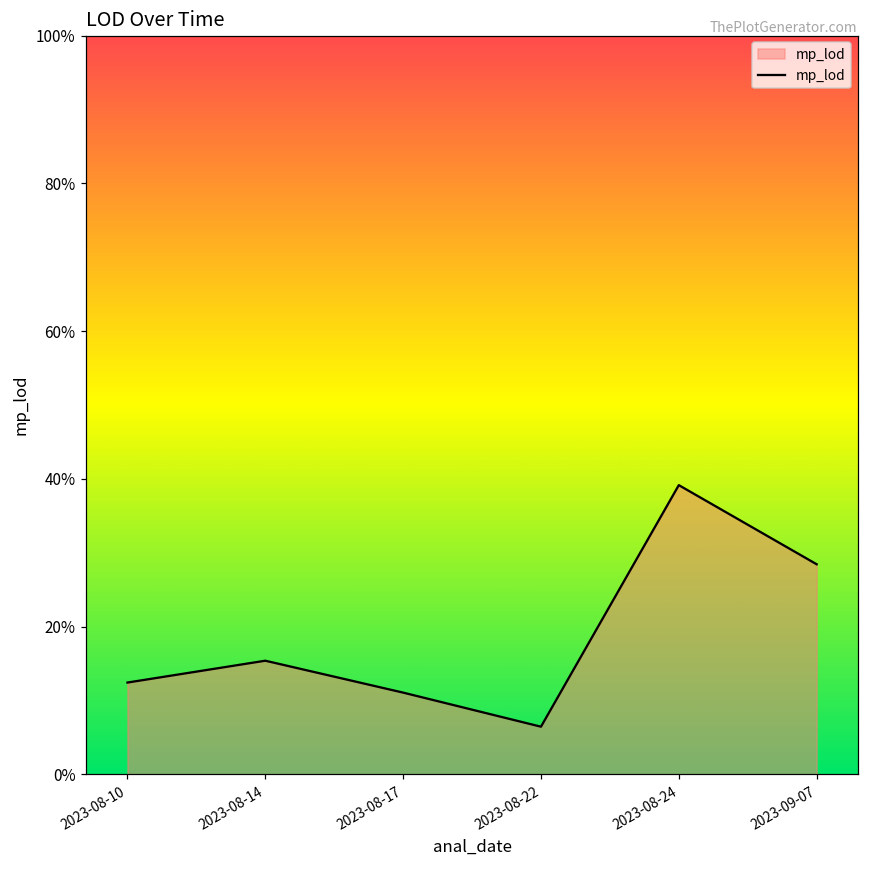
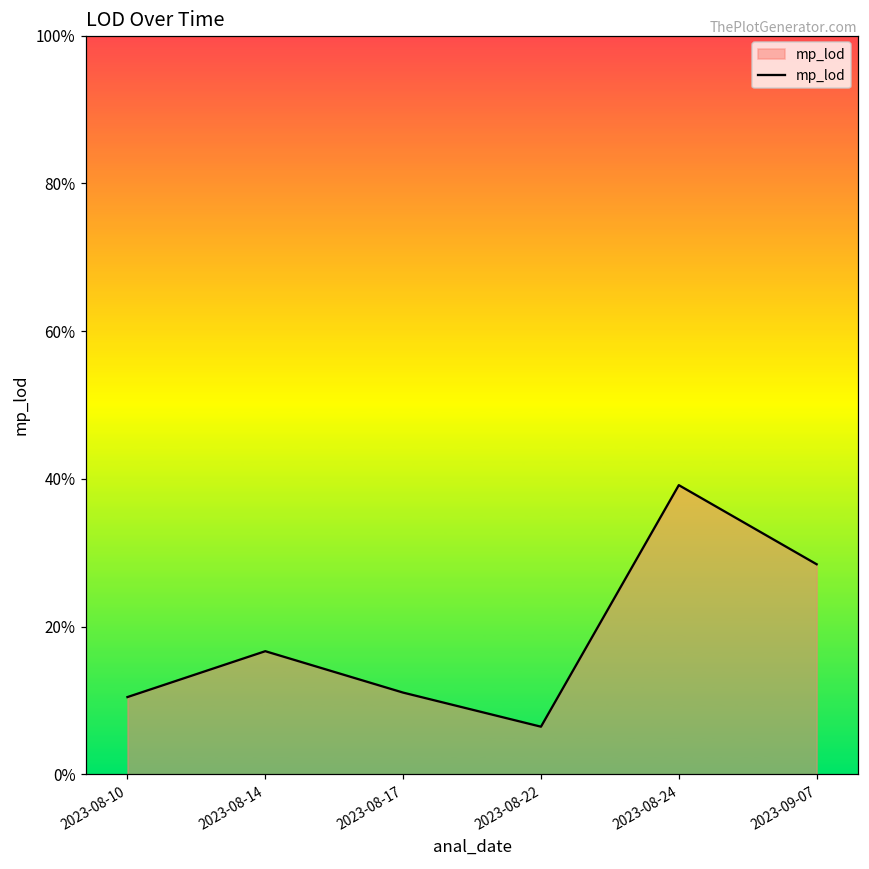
2023-08-10: 12% -> 10%
2023-08-14: 15% -> 17%
